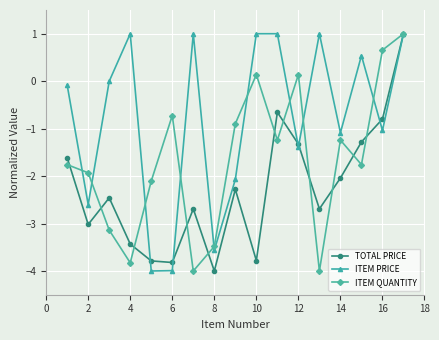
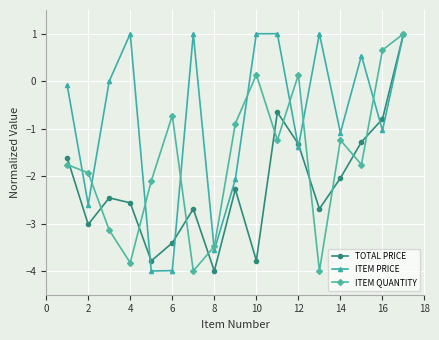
TOTAL PRICE, 4: -3.4 -> -2.6
TOTAL PRICE, 6: -3.8 -> -3.4
